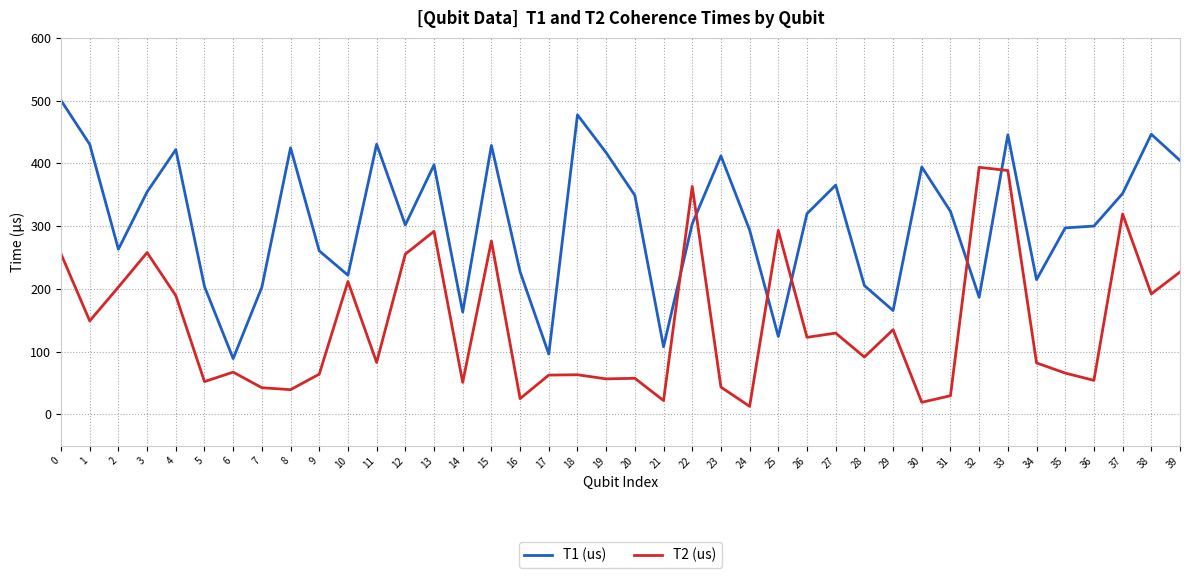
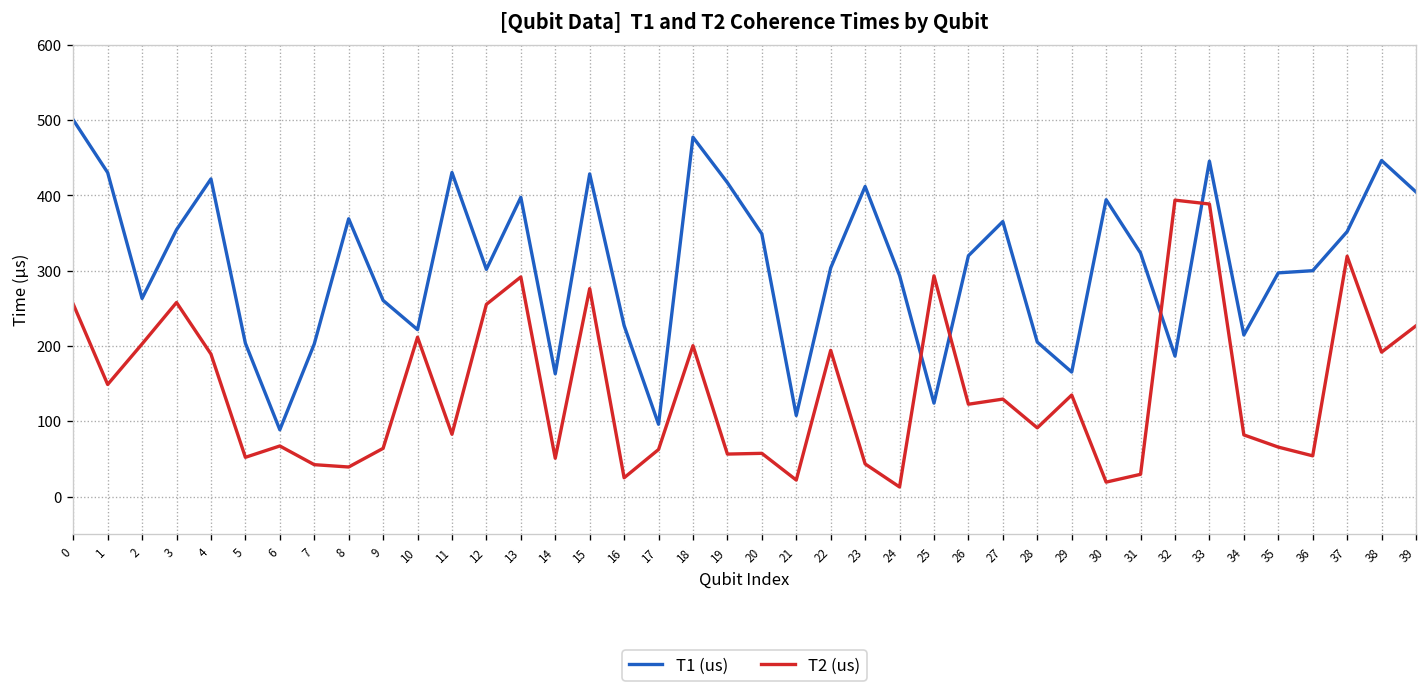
T1 (us), 8: 420 -> 370
T2 (us), 18: 60 -> 200
T2 (us), 22: 360 -> 190
